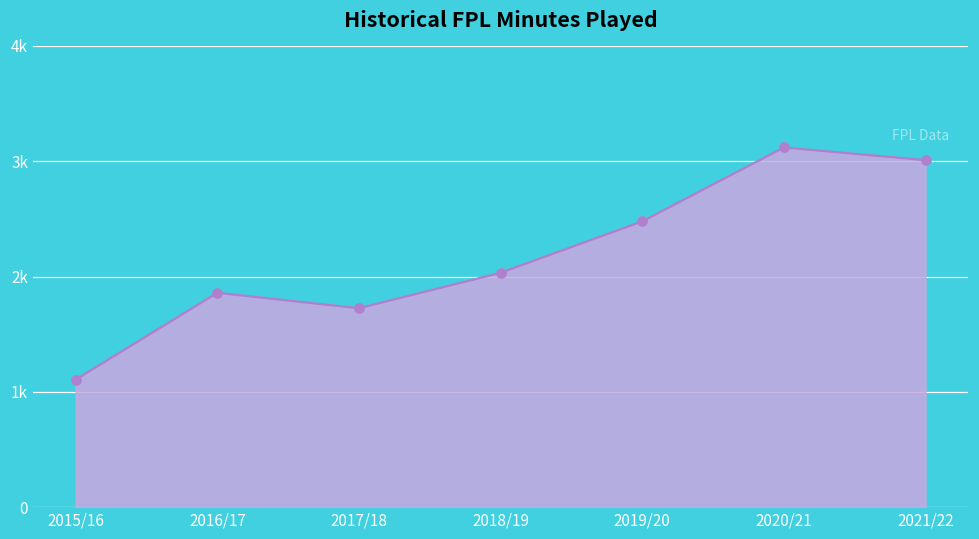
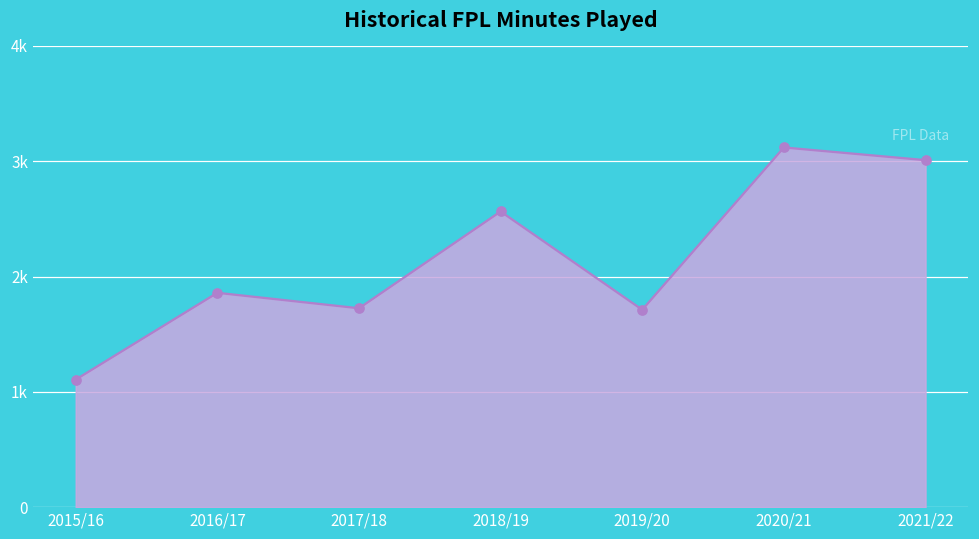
2018/19: 2030 -> 2560
2019/20: 2480 -> 1710
